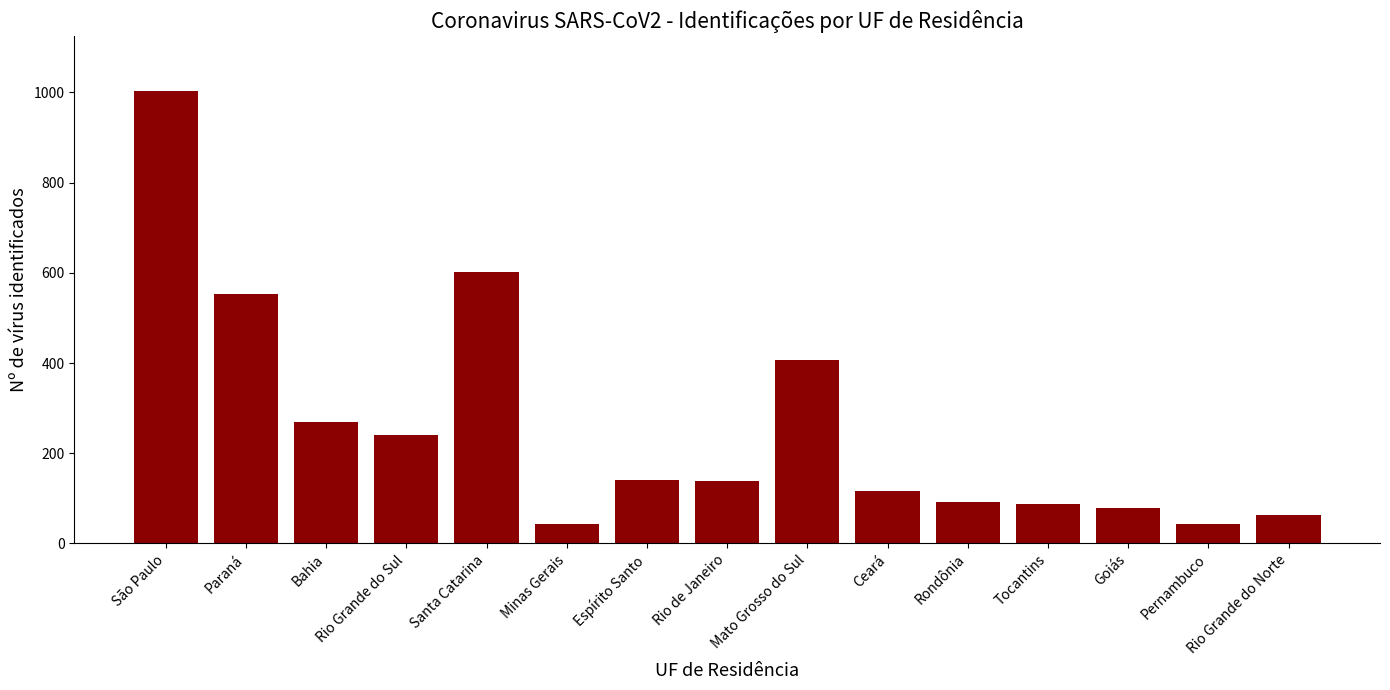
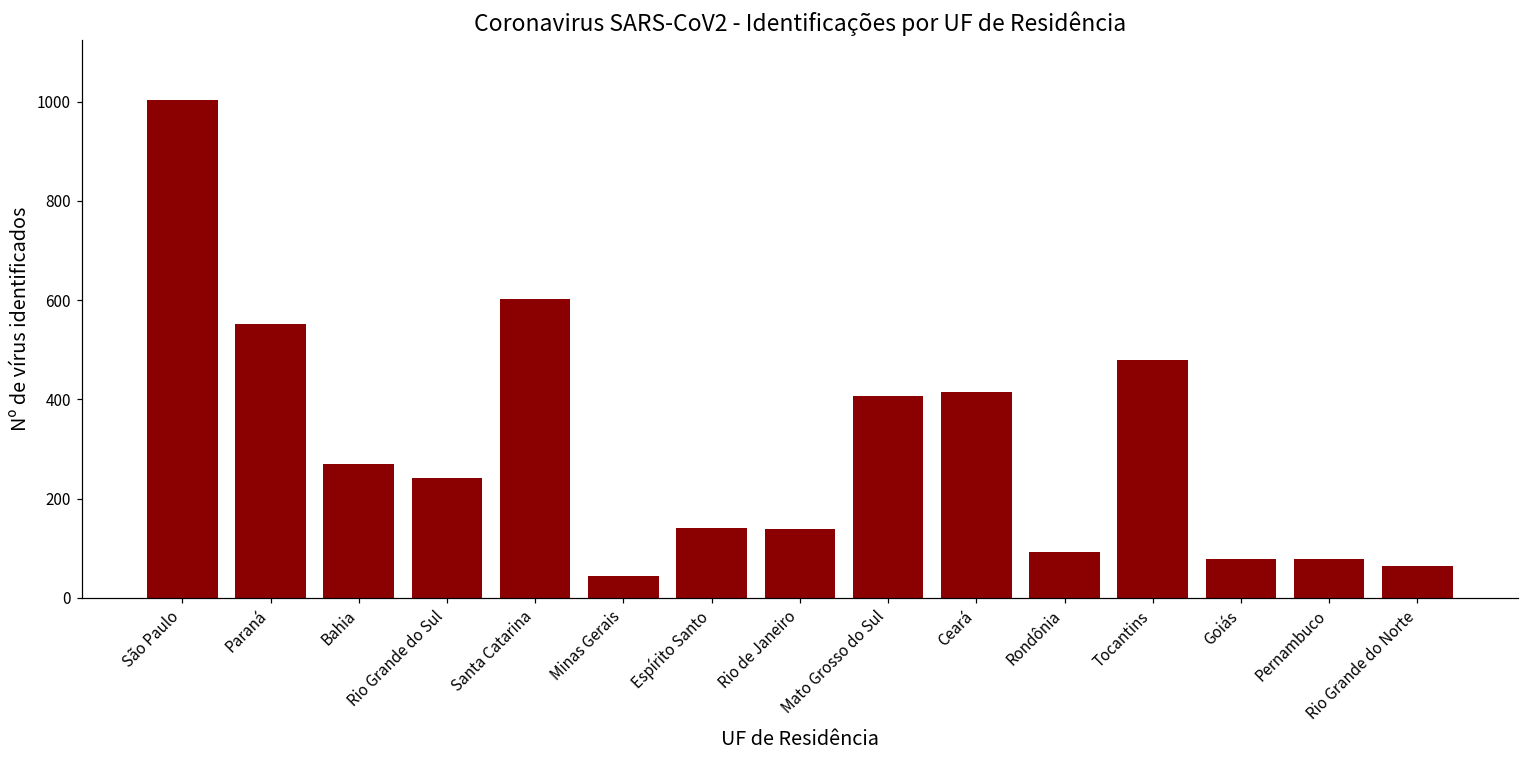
Ceará: 120 -> 410
Tocantins: 90 -> 480
Pernambuco: 40 -> 80
